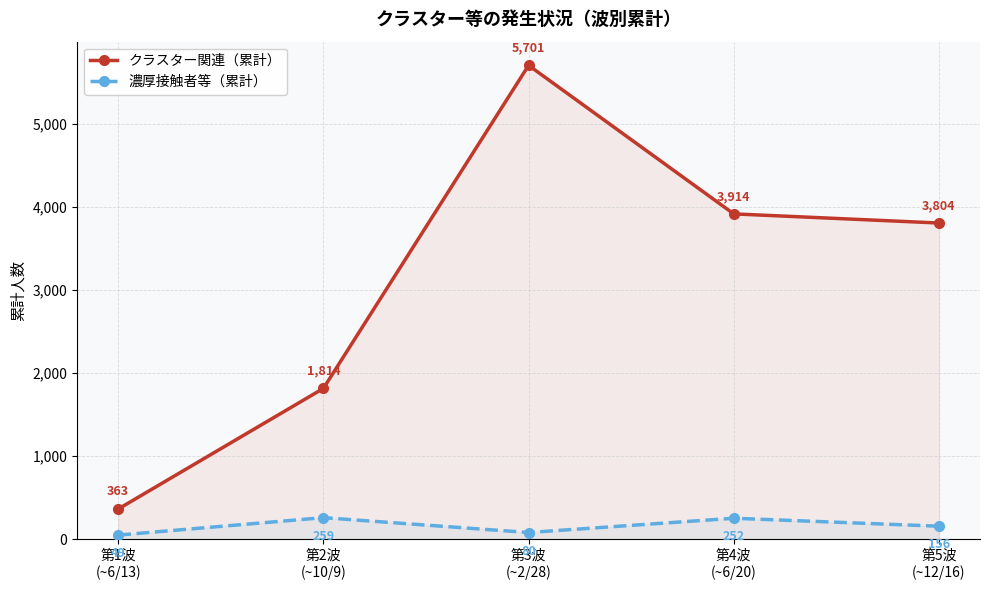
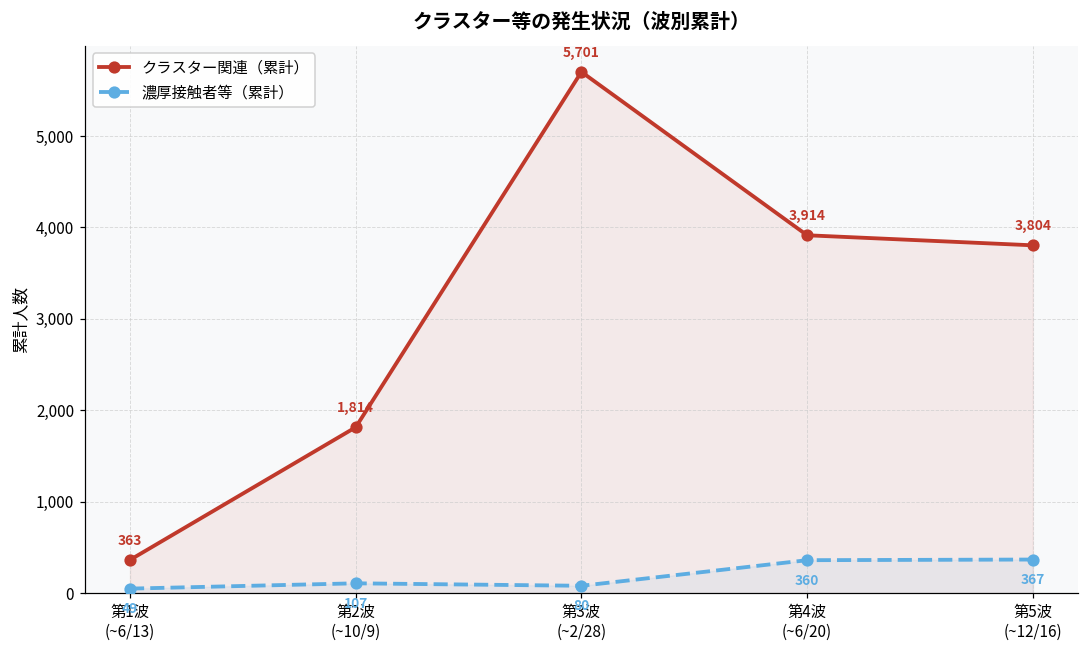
濃厚接触者等（累計）, 第2波 (~10/9): 259 -> 107
濃厚接触者等（累計）, 第4波 (~6/20): 252 -> 360
濃厚接触者等（累計）, 第5波 (~12/16): 156 -> 367
